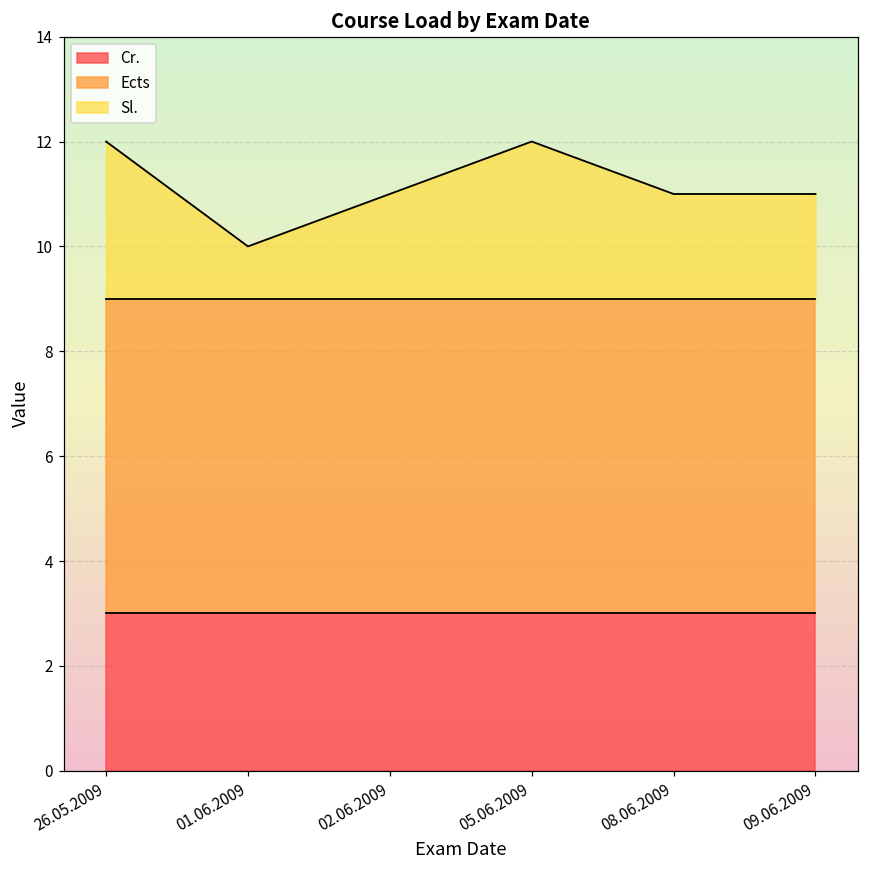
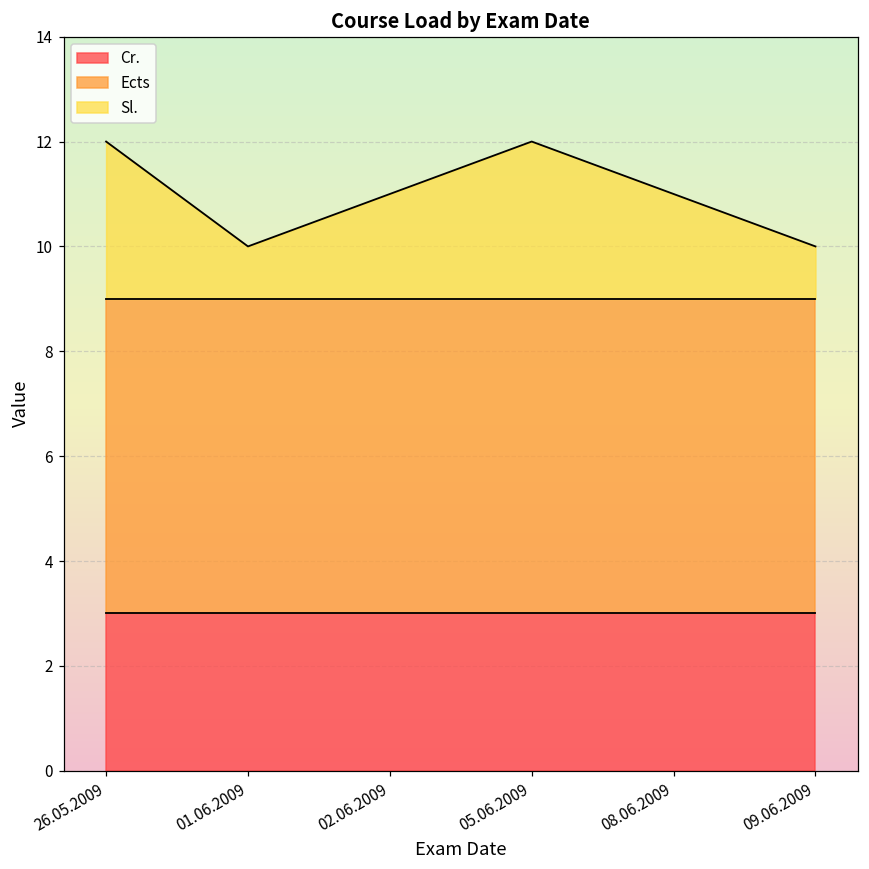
Sl., 09.06.2009: 2 -> 1
